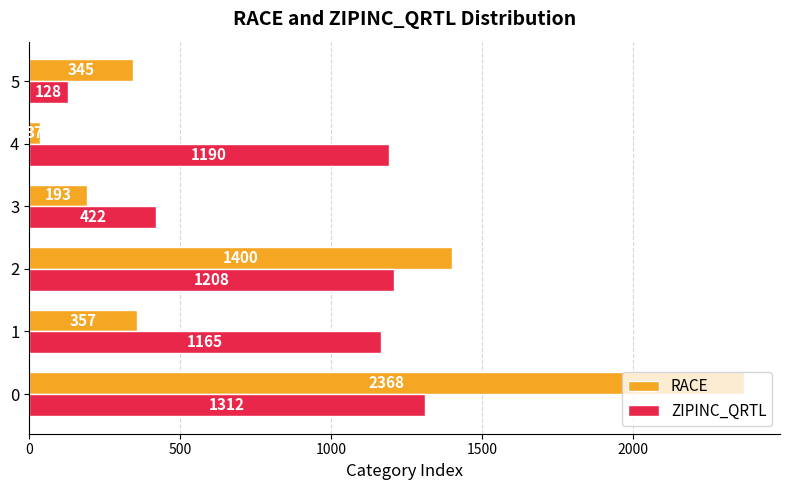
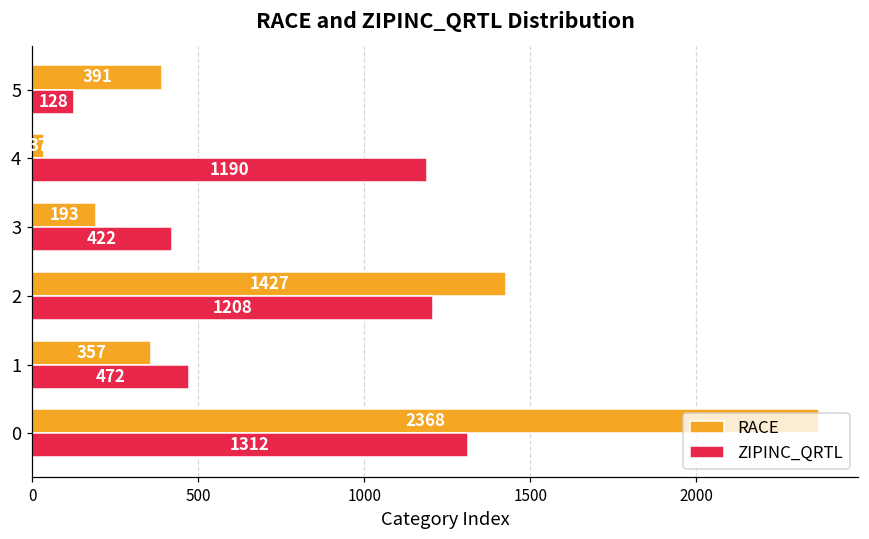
RACE, 5: 345 -> 391
RACE, 2: 1400 -> 1427
ZIPINC_QRTL, 1: 1165 -> 472
